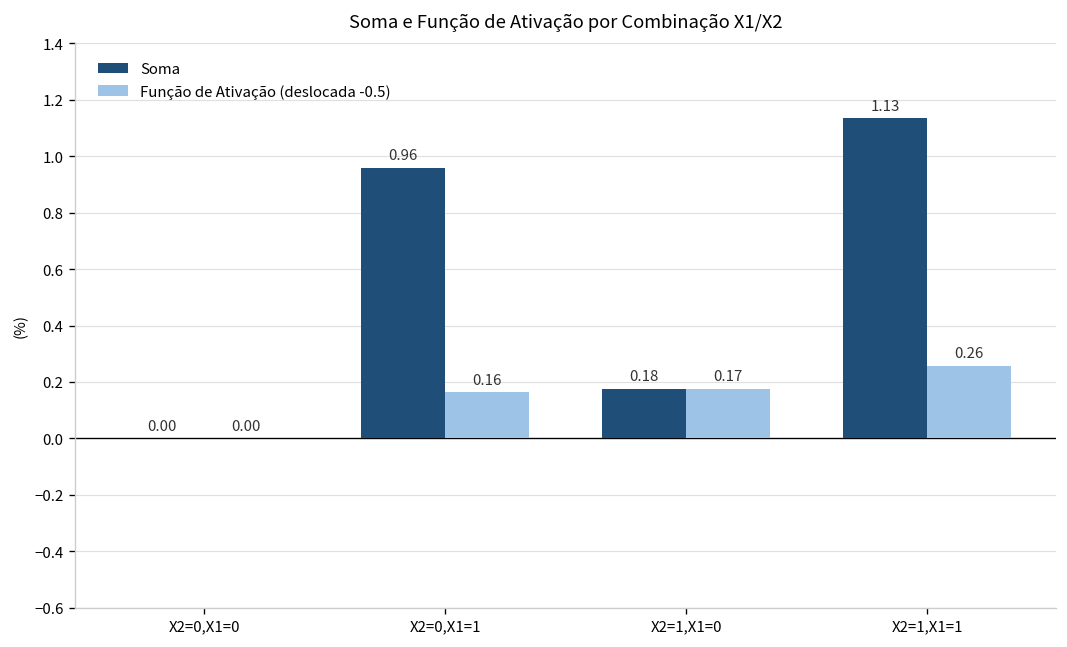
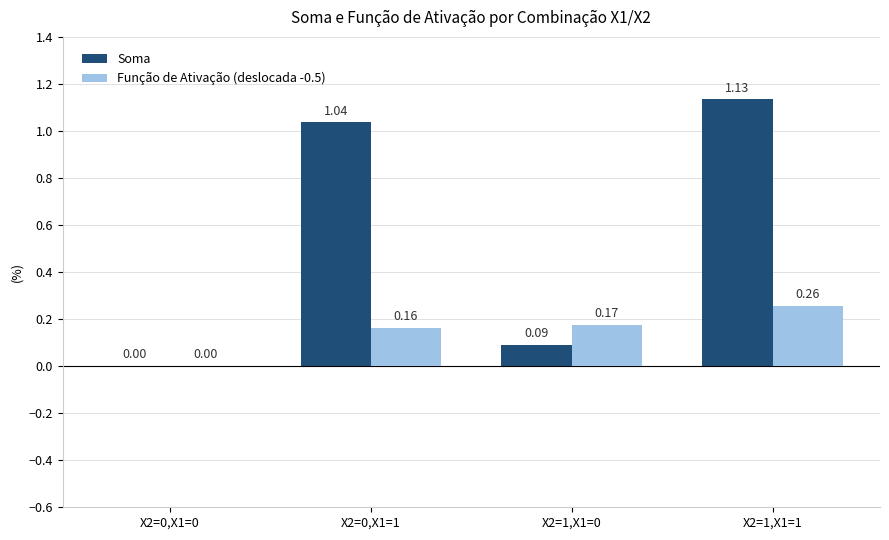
Soma, X2=0,X1=1: 0.96 -> 1.04
Soma, X2=1,X1=0: 0.18 -> 0.09
